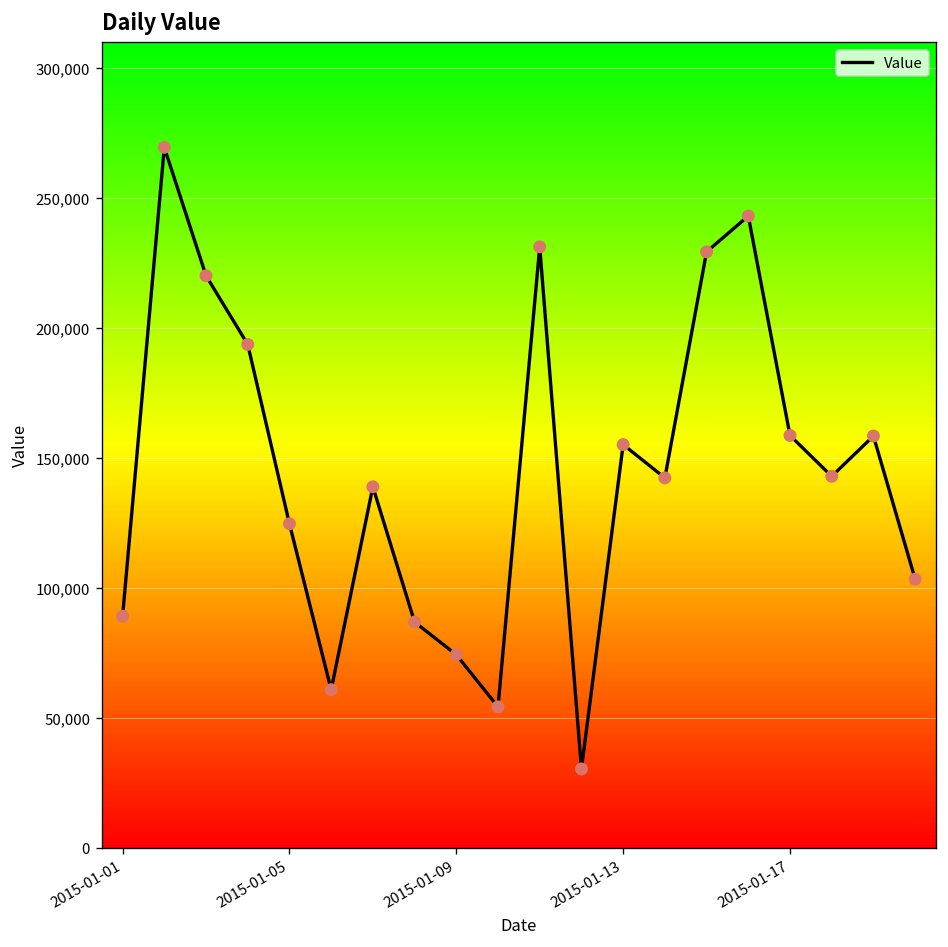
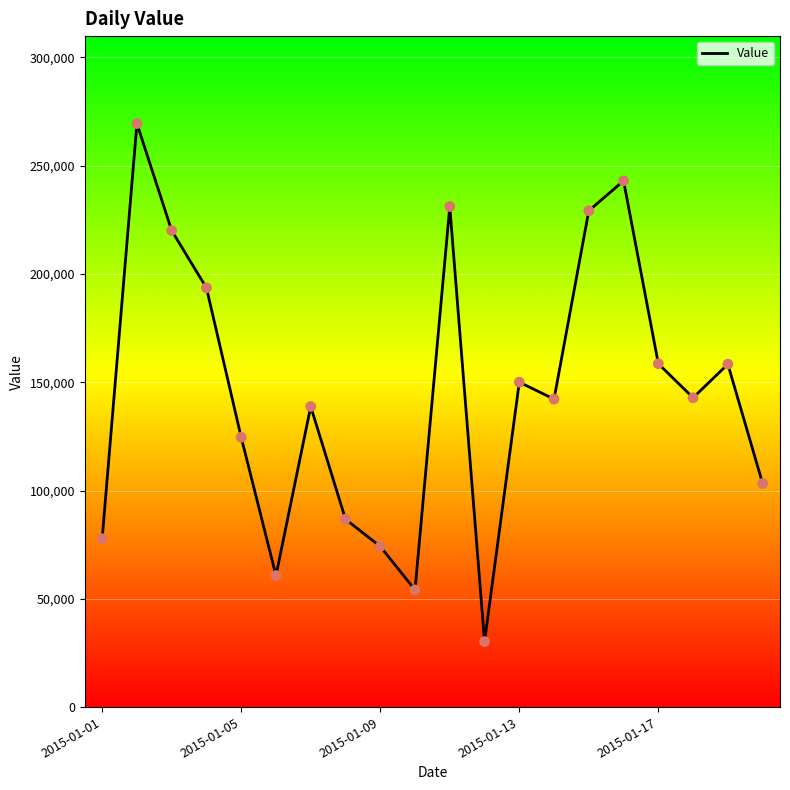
2015-01-01: 89,000 -> 78,000
2015-01-13: 155,000 -> 150,000
